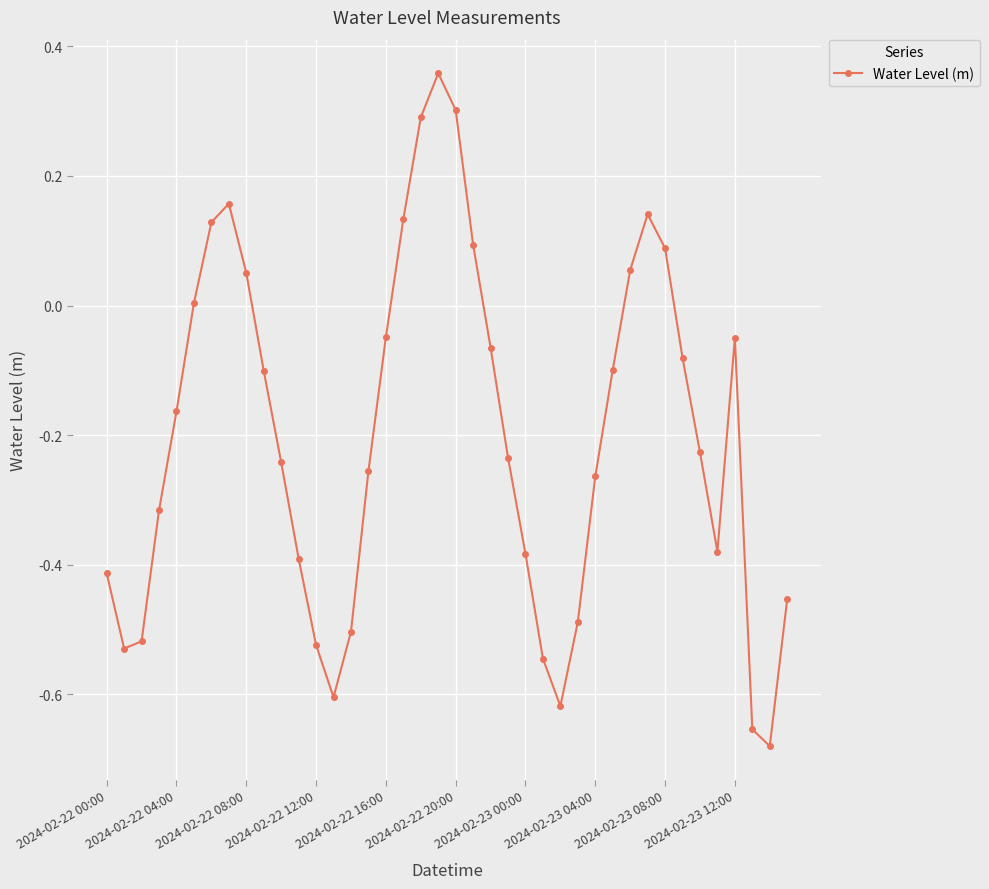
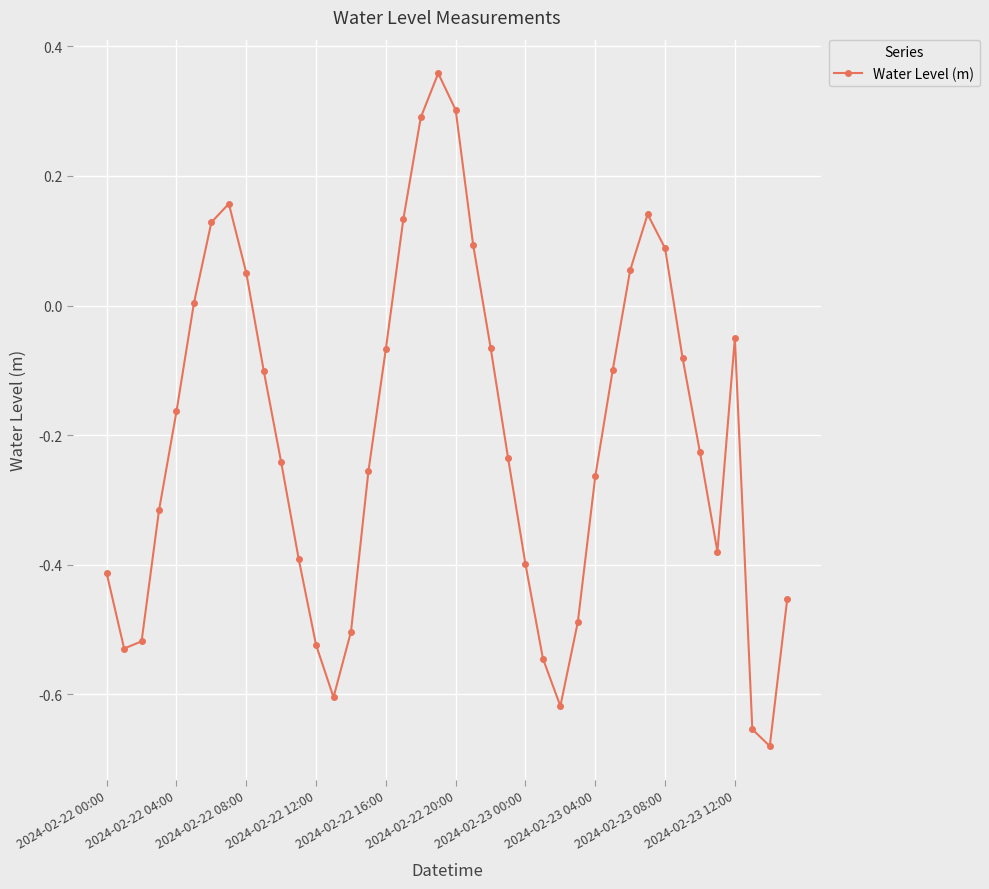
2024-02-22 16:00: -0.05 -> -0.07
2024-02-23 00:00: -0.38 -> -0.40
